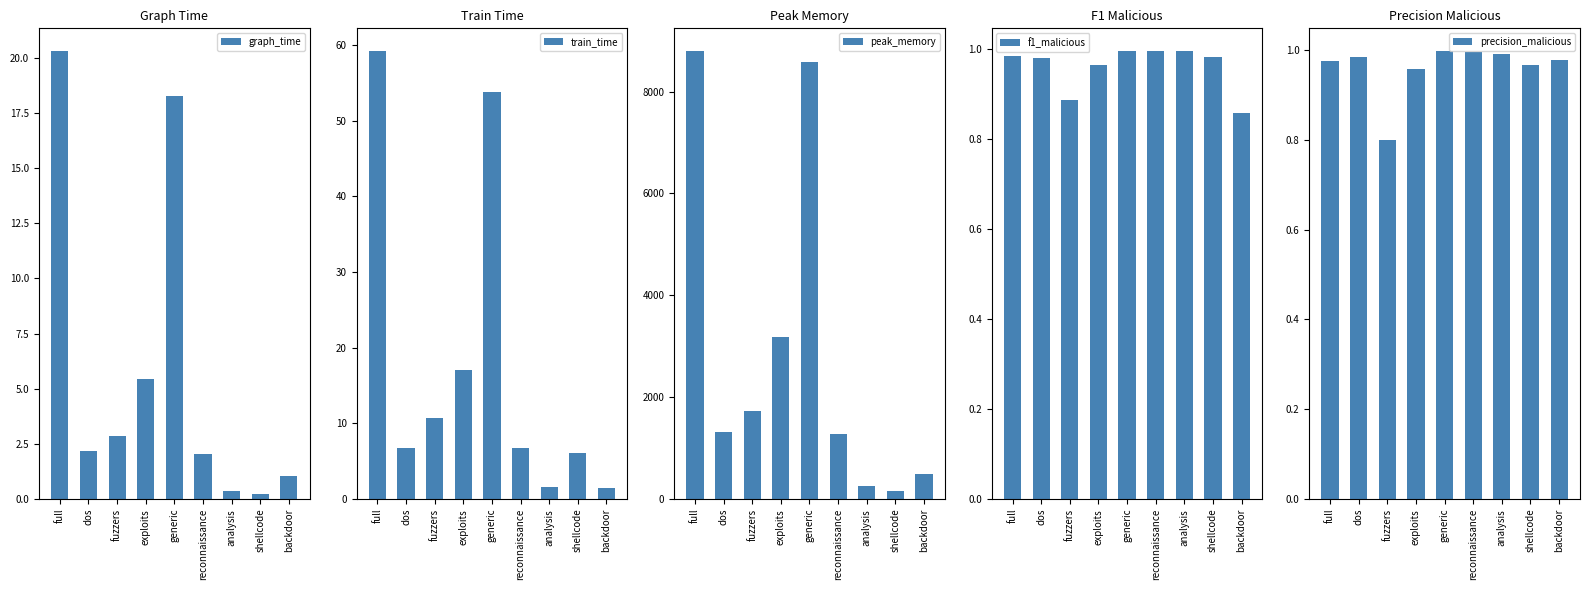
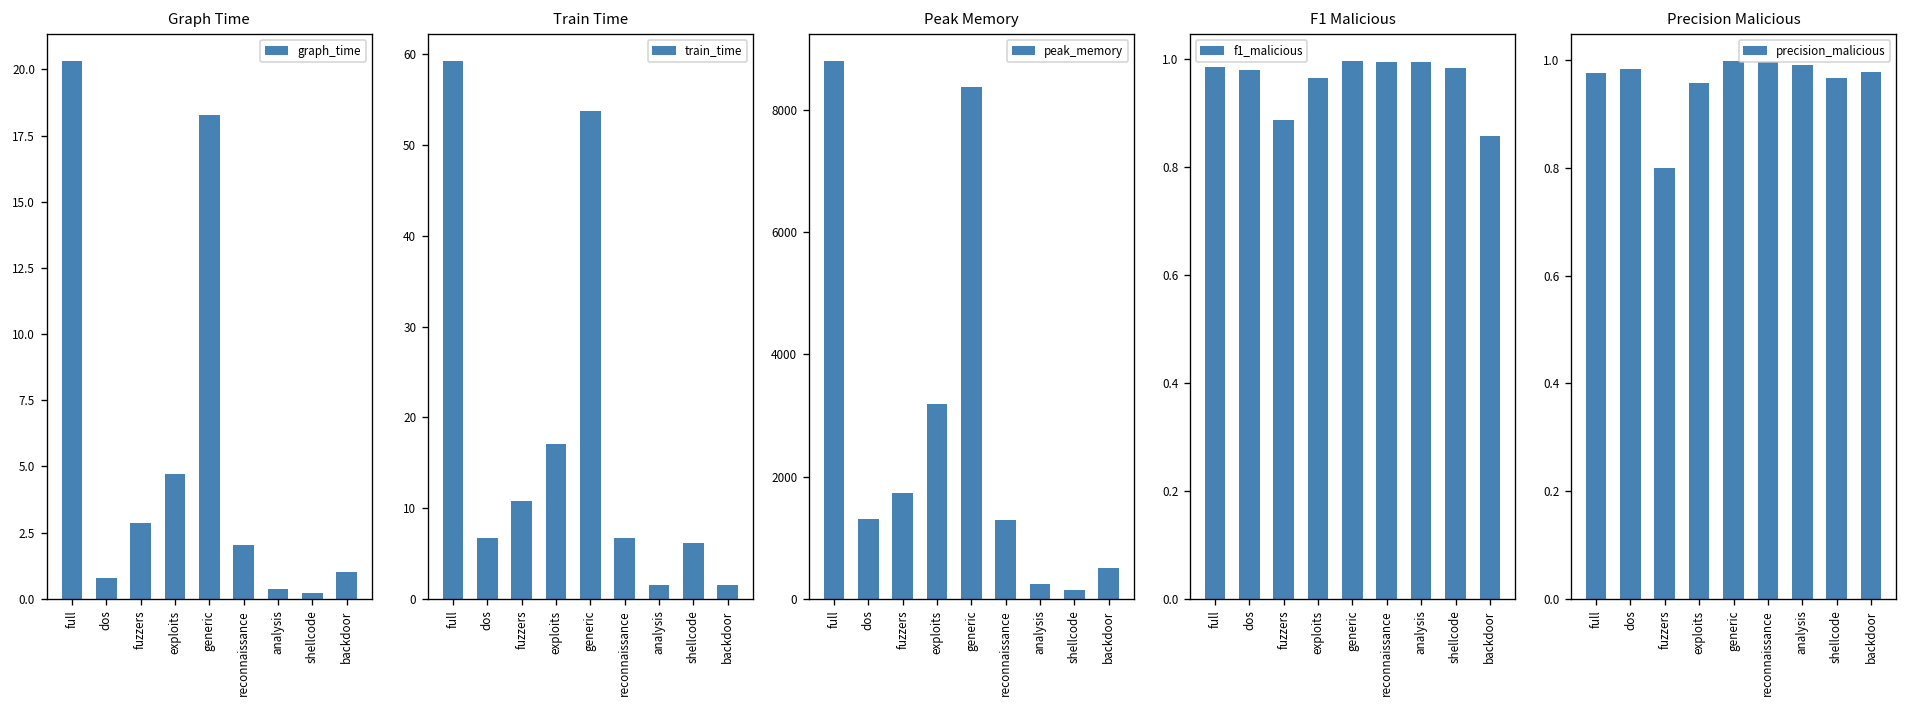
Graph Time, dos: 2.2 -> 0.8
Graph Time, exploits: 5.5 -> 4.7
Peak Memory, generic: 8600 -> 8400
